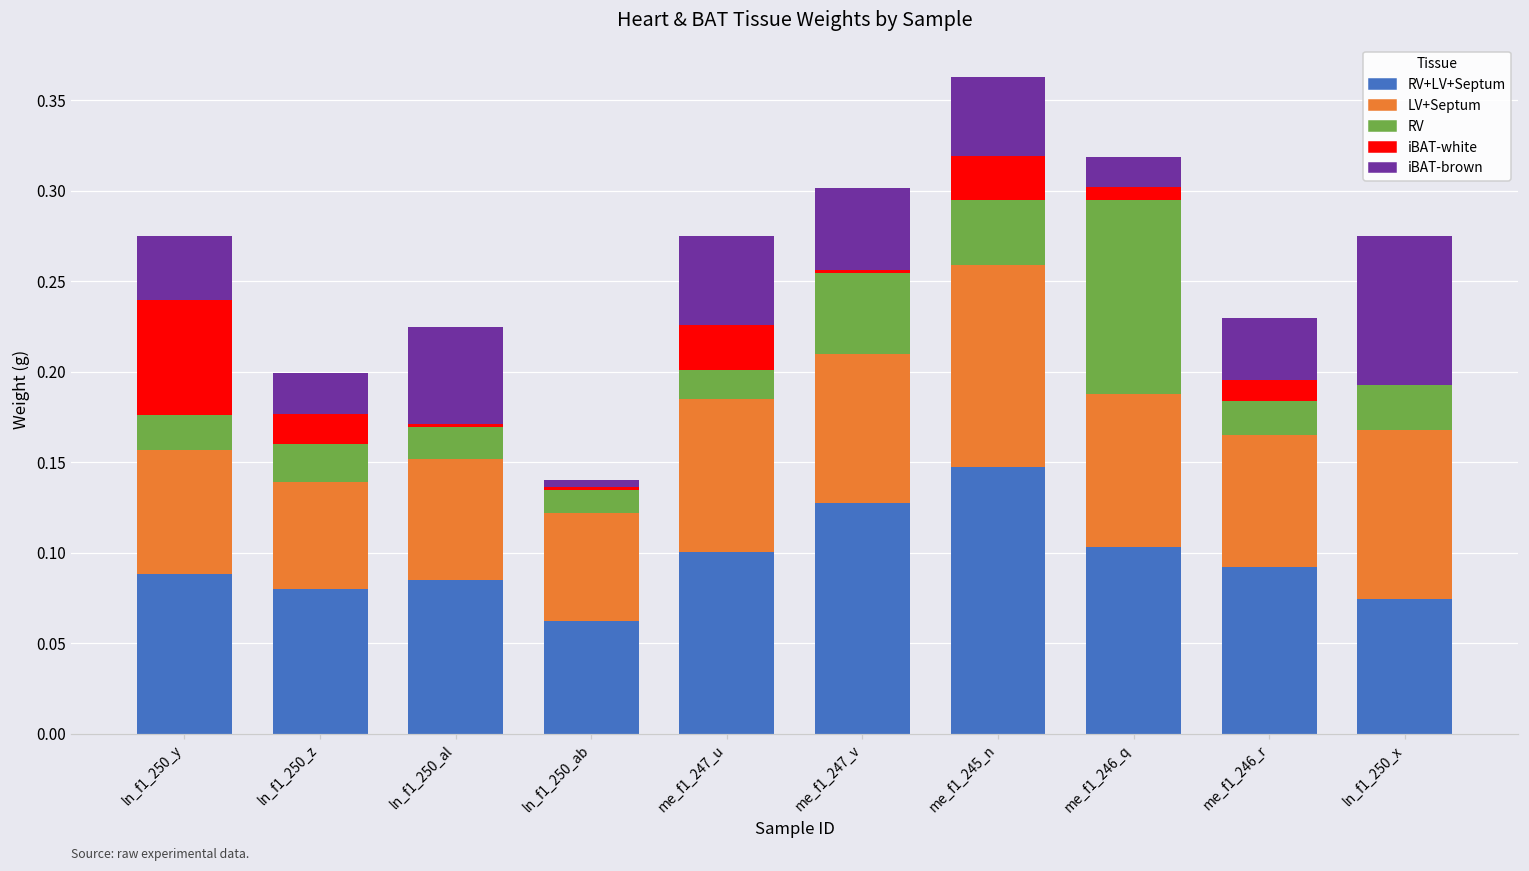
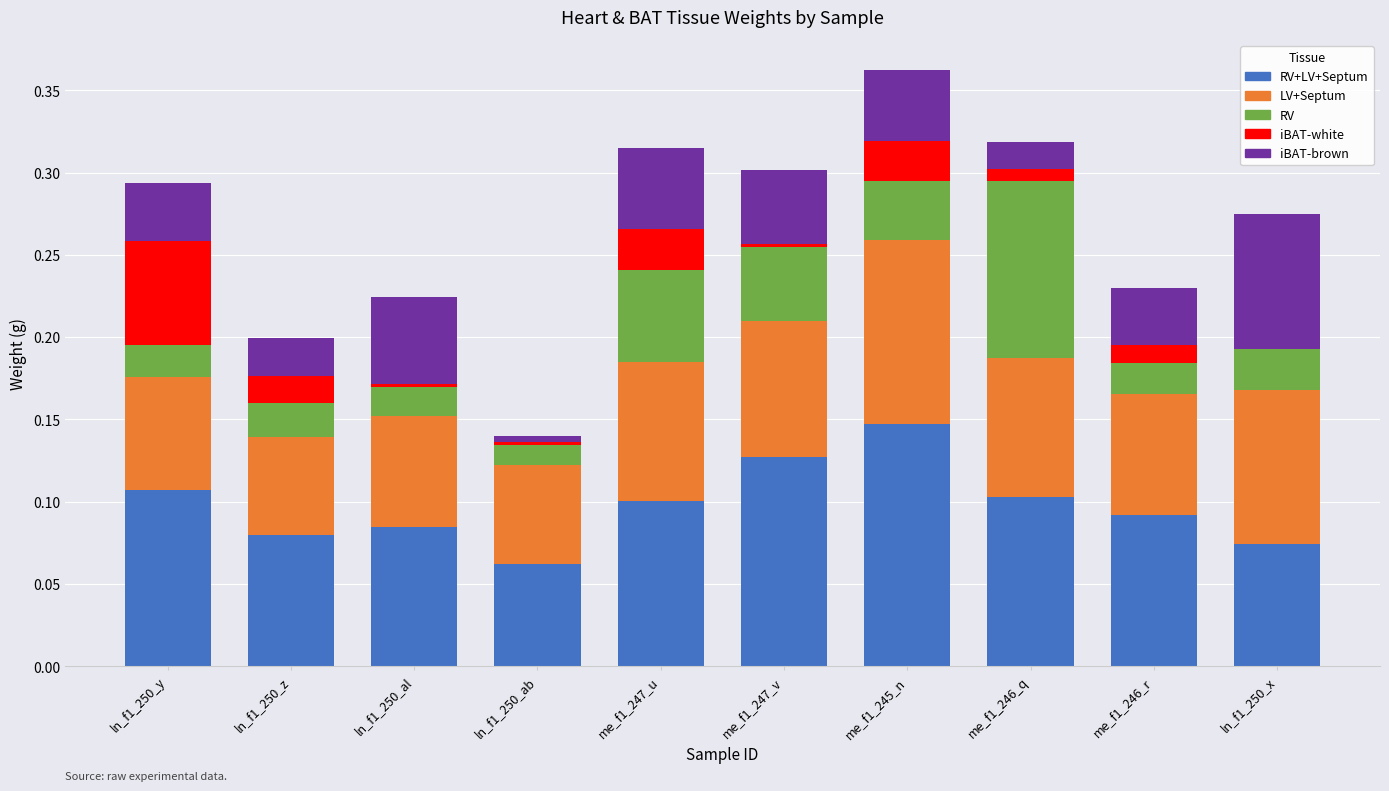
RV+LV+Septum, ln_f1_250_y: 0.088 -> 0.107
RV, me_f1_247_u: 0.016 -> 0.056
